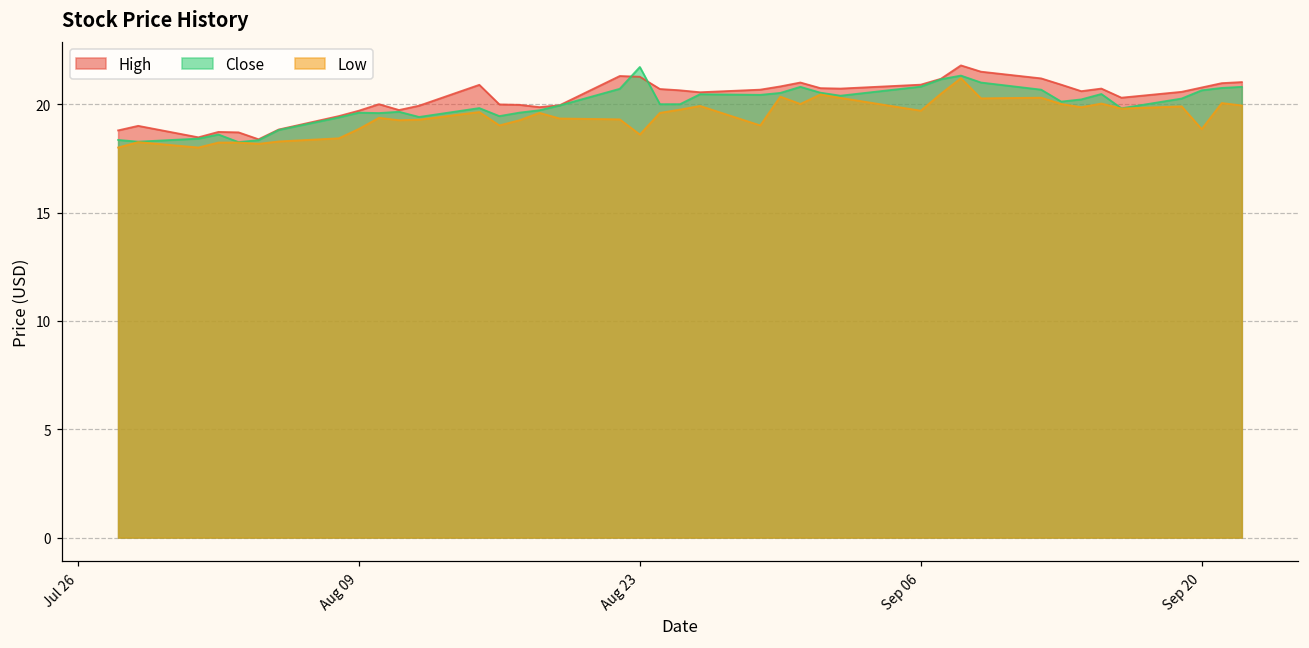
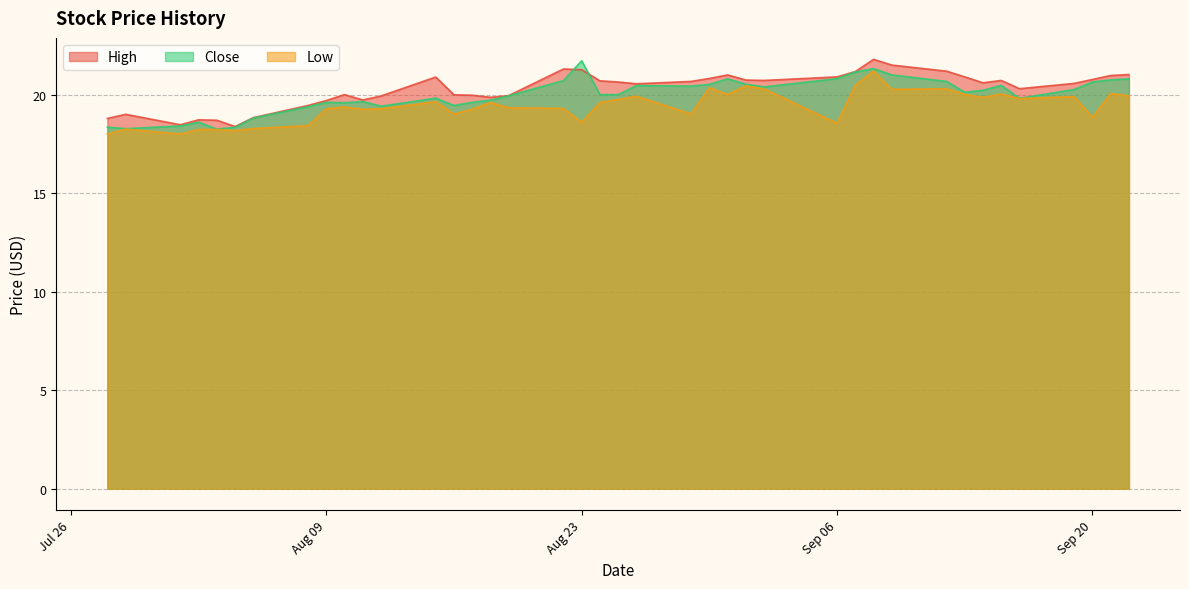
Low, Aug 09: 18.9 -> 19.3
Low, Sep 06: 19.7 -> 18.5
